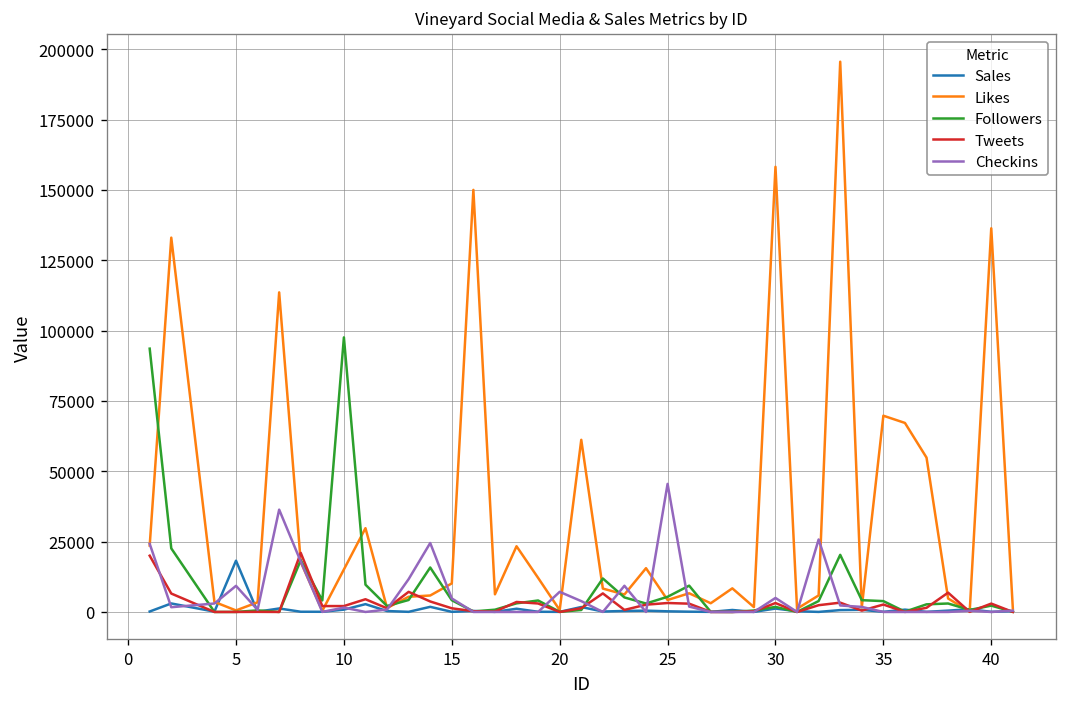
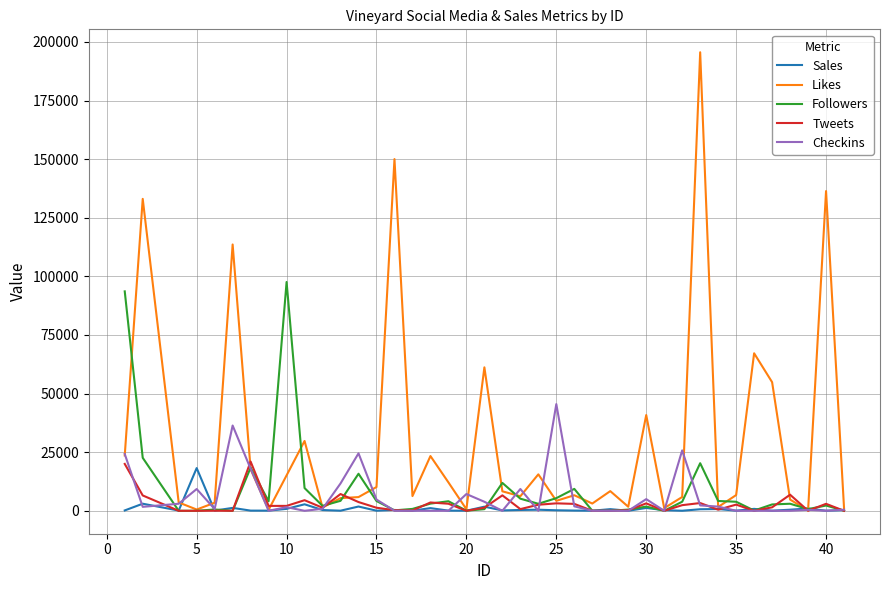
Likes, 30: 158000 -> 41000
Likes, 35: 70000 -> 7000
